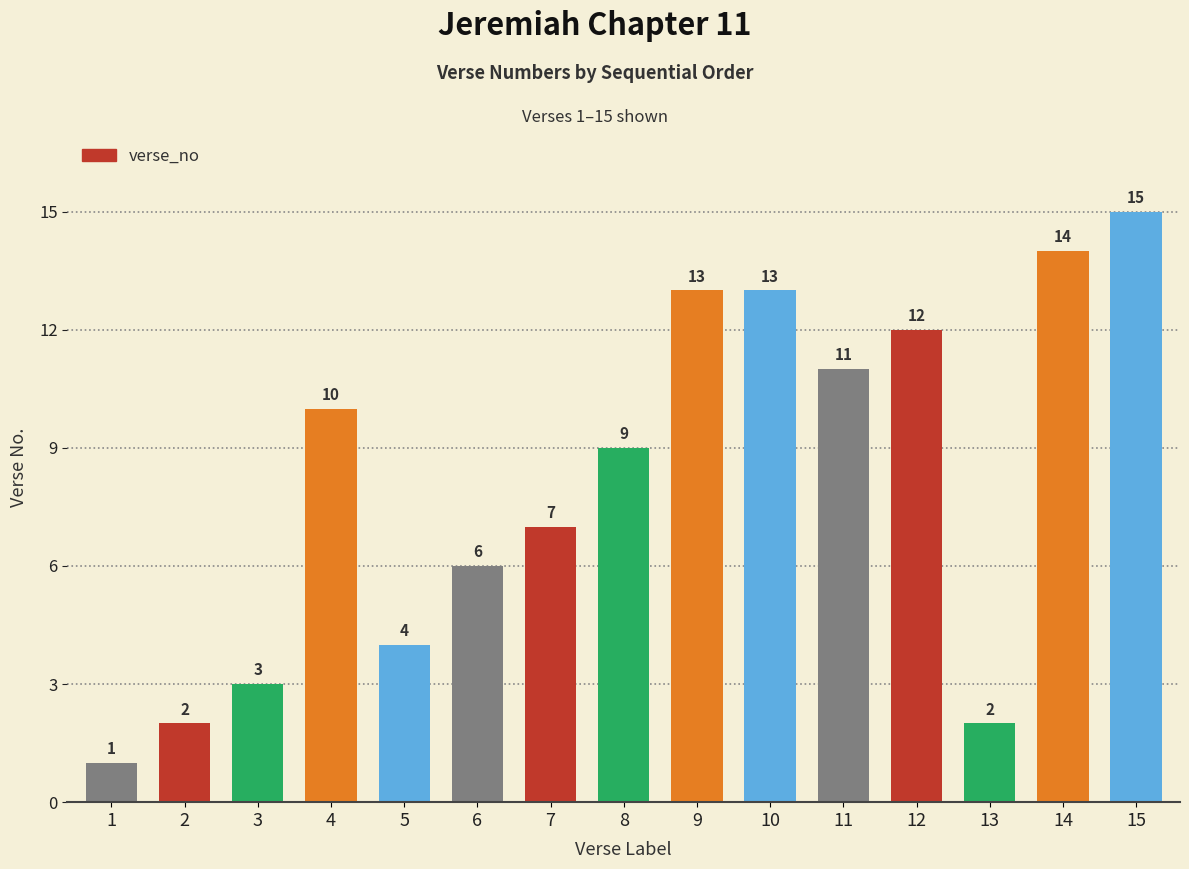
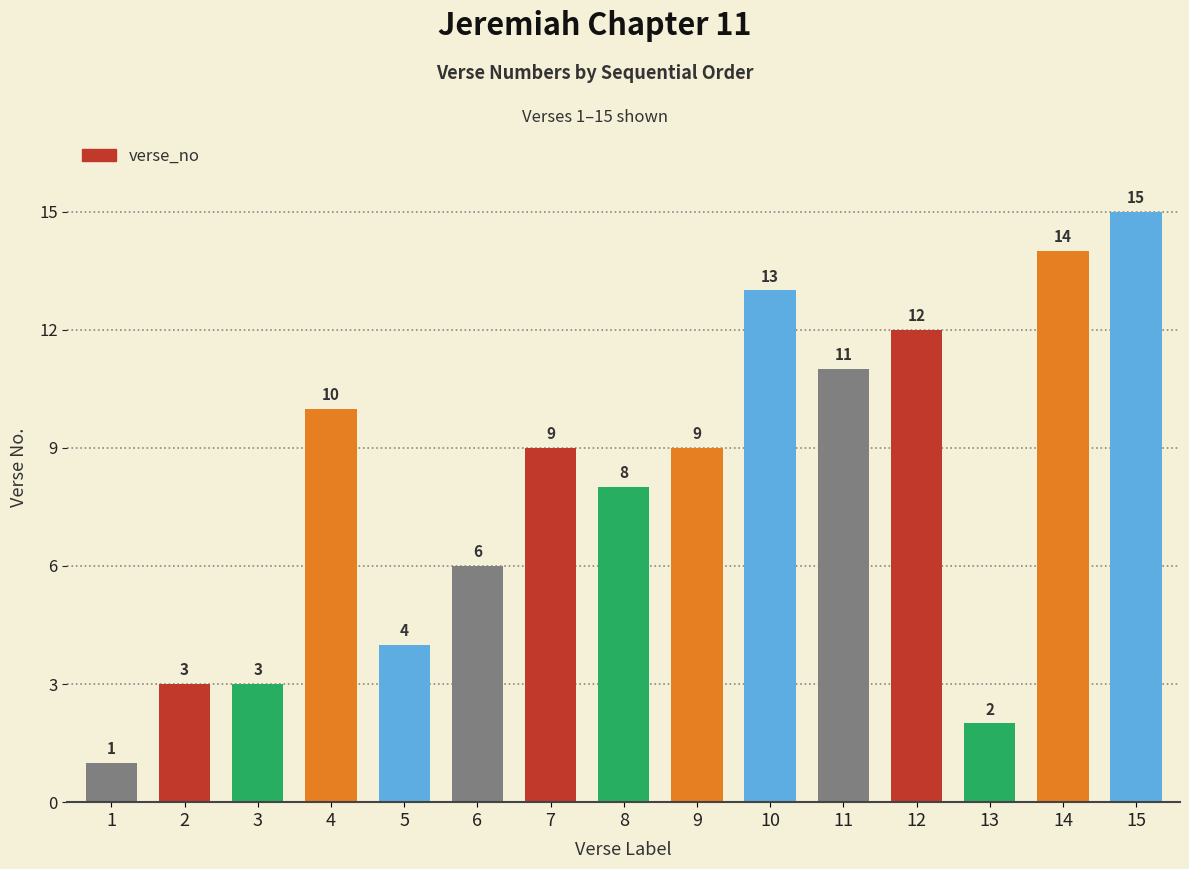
2: 2 -> 3
7: 7 -> 9
8: 9 -> 8
9: 13 -> 9
